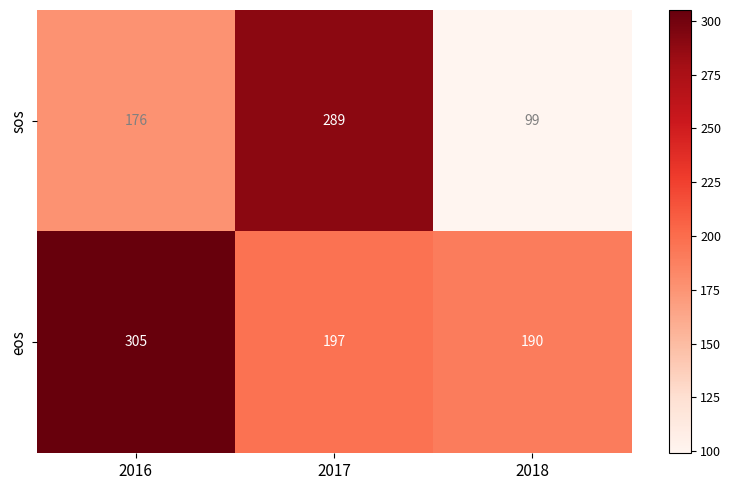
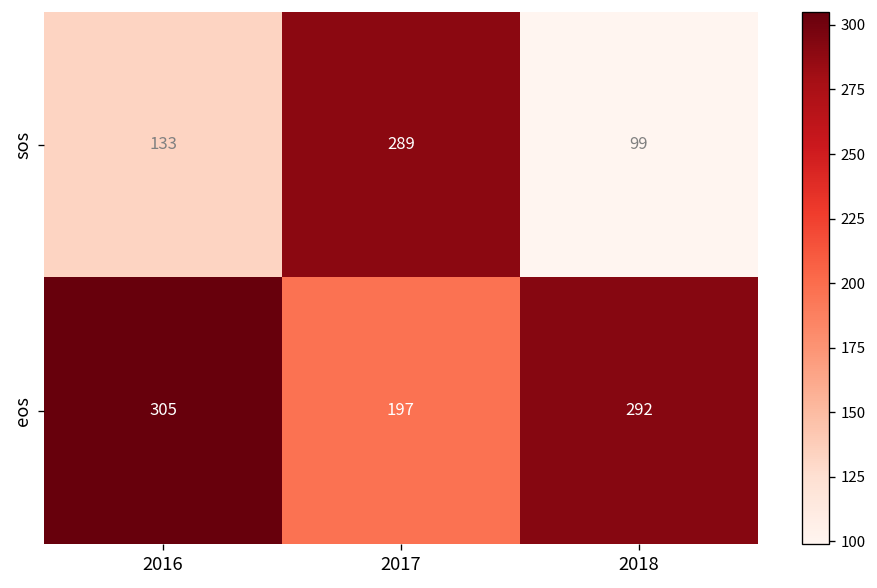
sos, 2016: 176 -> 133
eos, 2018: 190 -> 292
